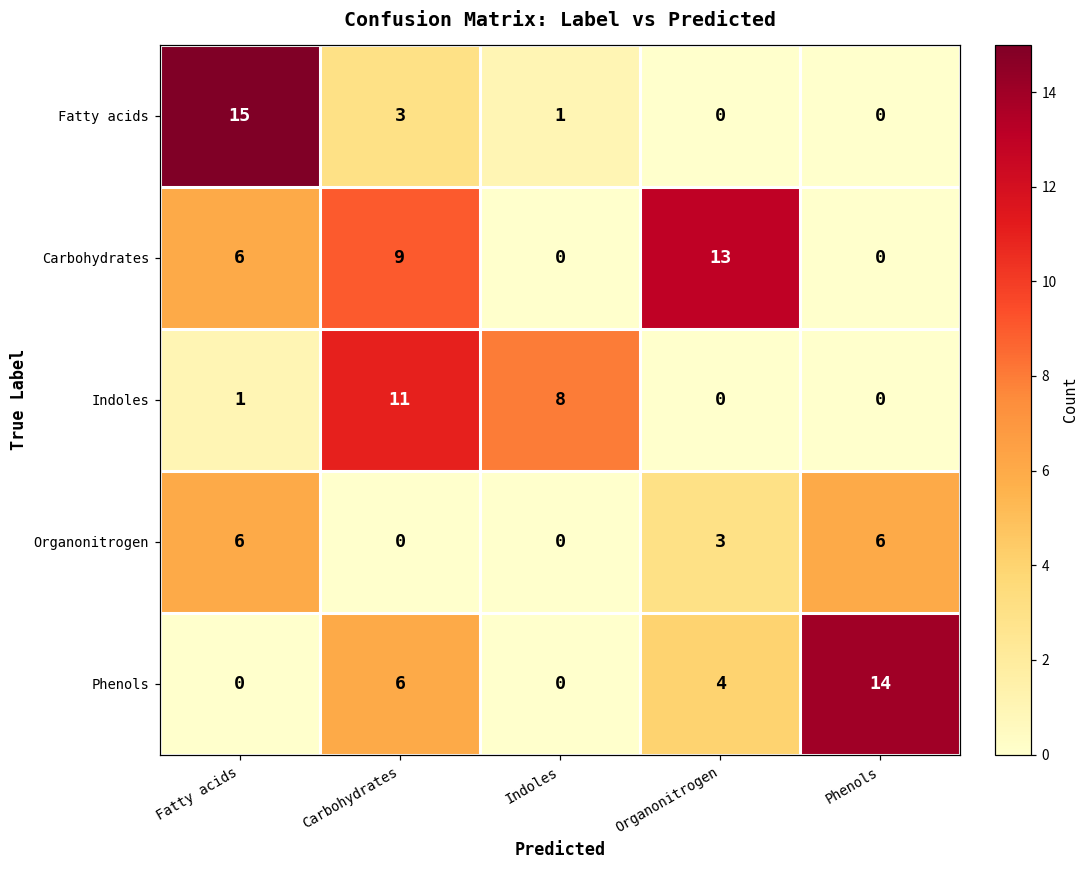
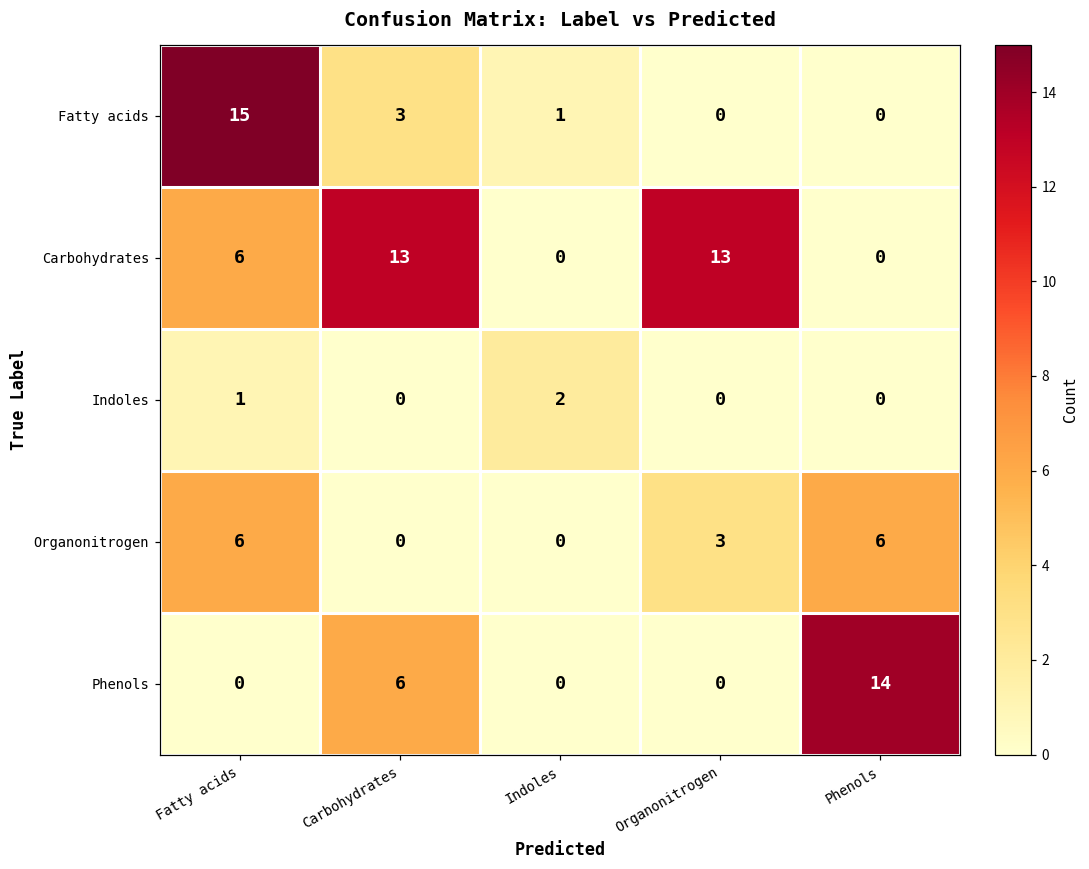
Carbohydrates, Carbohydrates: 9 -> 13
Indoles, Carbohydrates: 11 -> 0
Indoles, Indoles: 8 -> 2
Phenols, Organonitrogen: 4 -> 0
